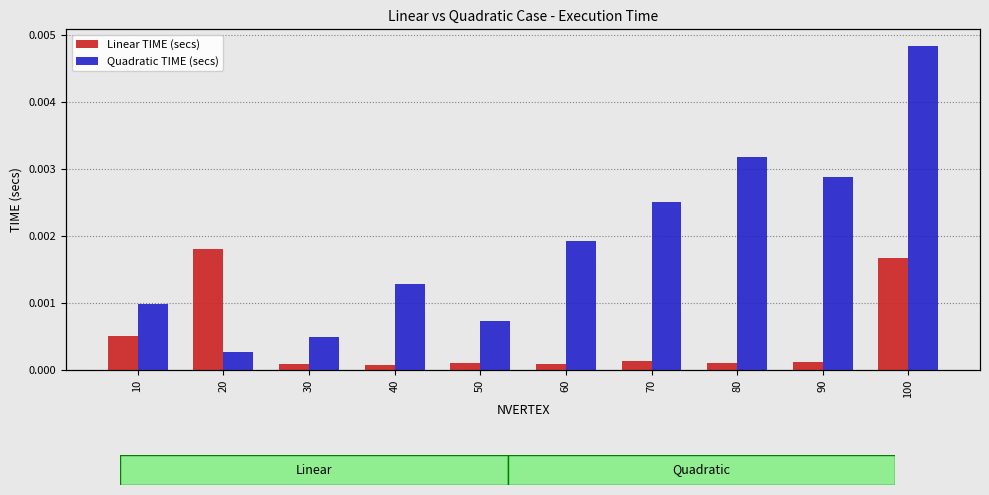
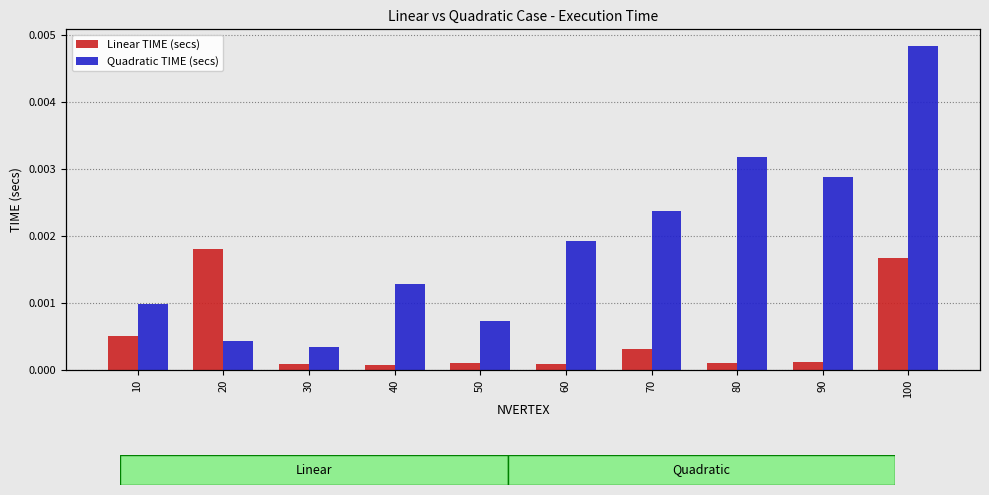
Quadratic TIME (secs), 20: 0.0003 -> 0.0004
Quadratic TIME (secs), 30: 0.0005 -> 0.0003
Linear TIME (secs), 70: 0.0001 -> 0.0003
Quadratic TIME (secs), 70: 0.0025 -> 0.0024
